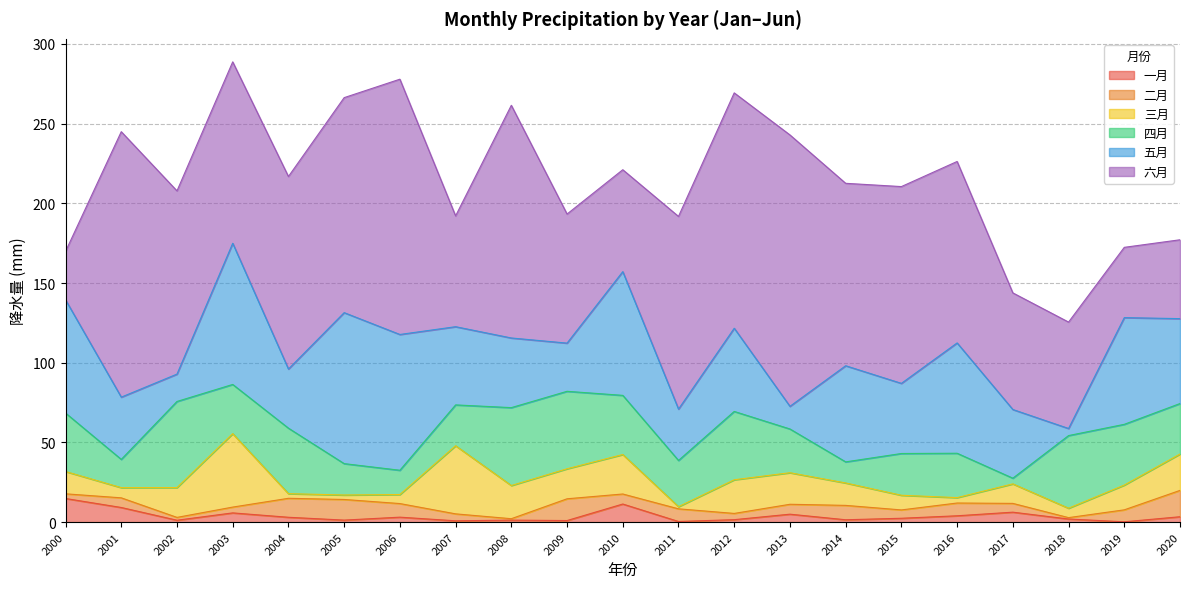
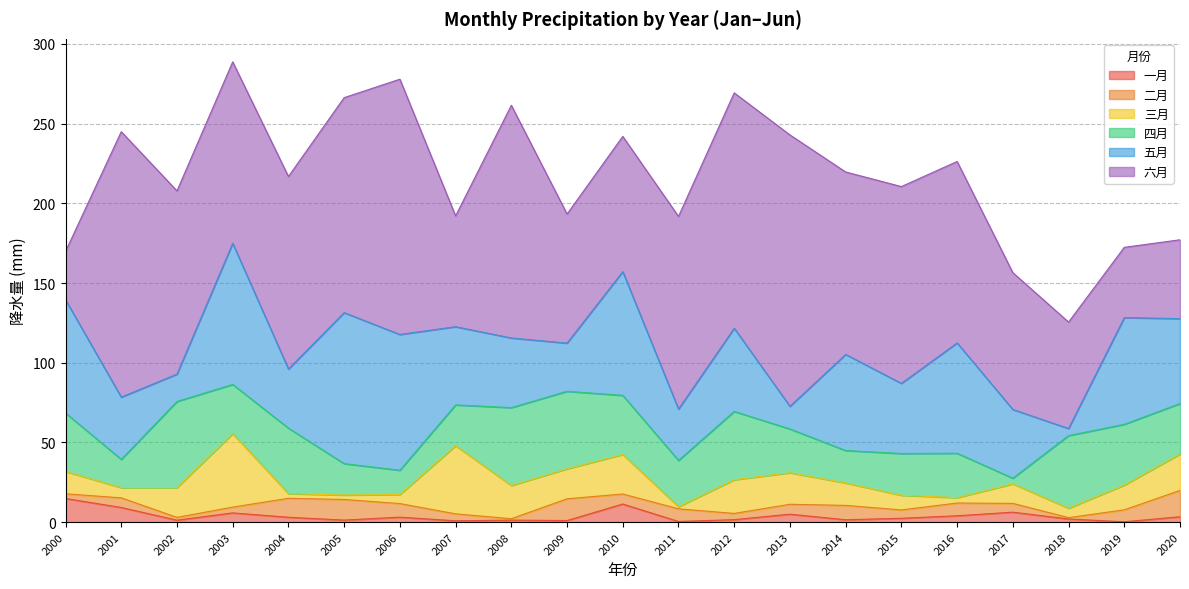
六月, 2010: 64 -> 85
四月, 2014: 13 -> 20
六月, 2017: 73 -> 86
